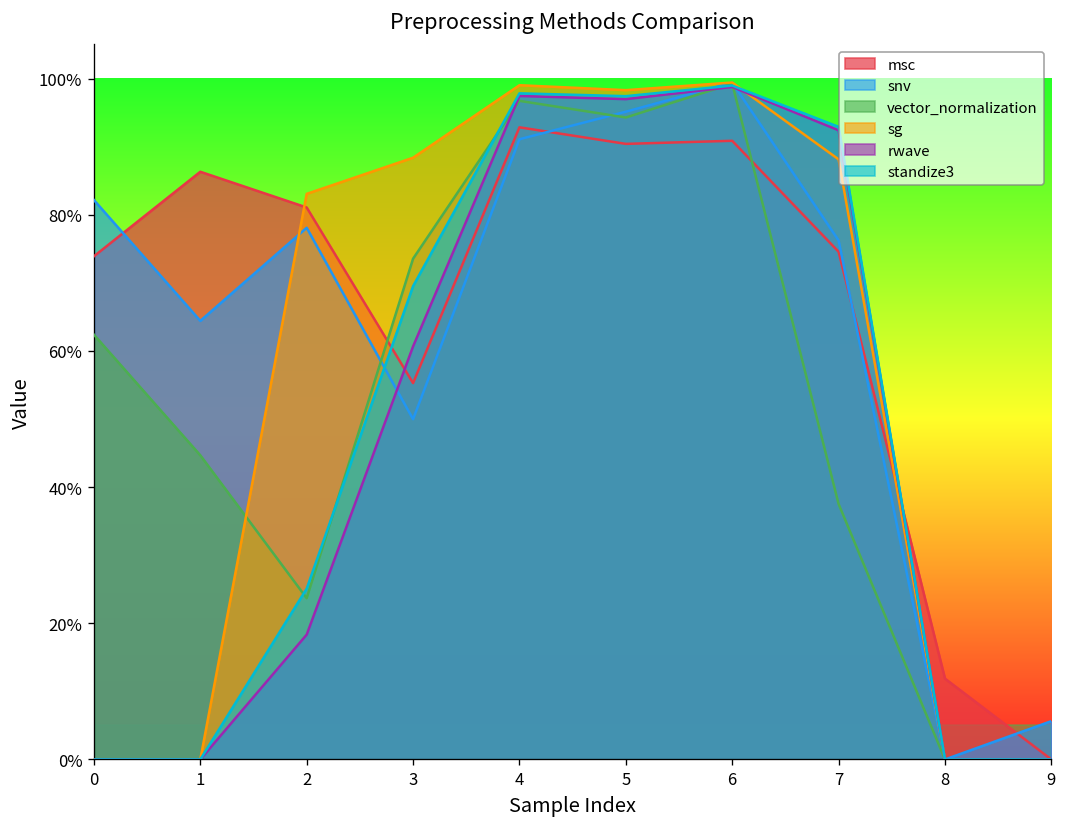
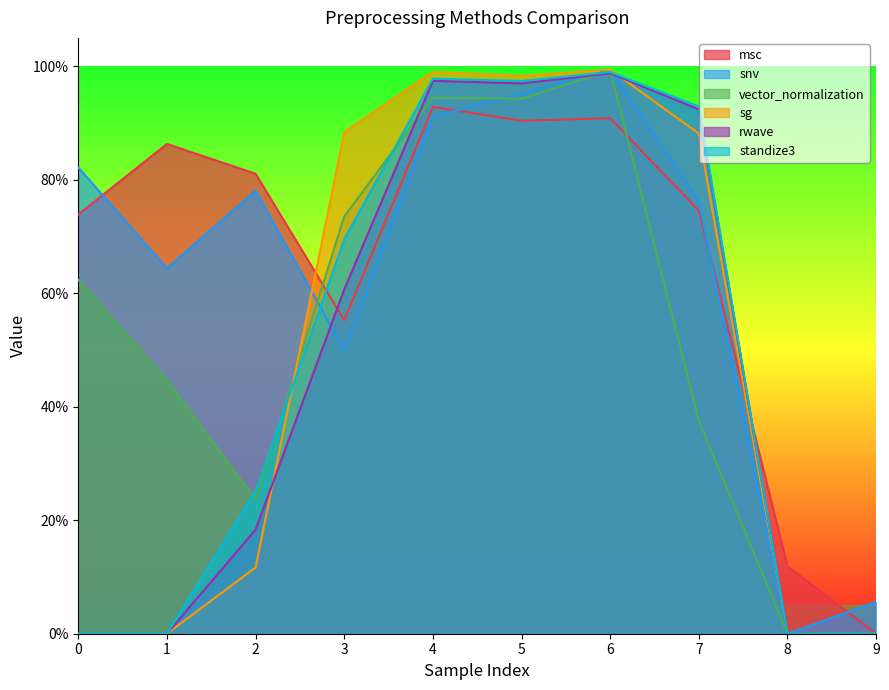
sg, 2: 83% -> 12%
vector_normalization, 4: 97% -> 94%
